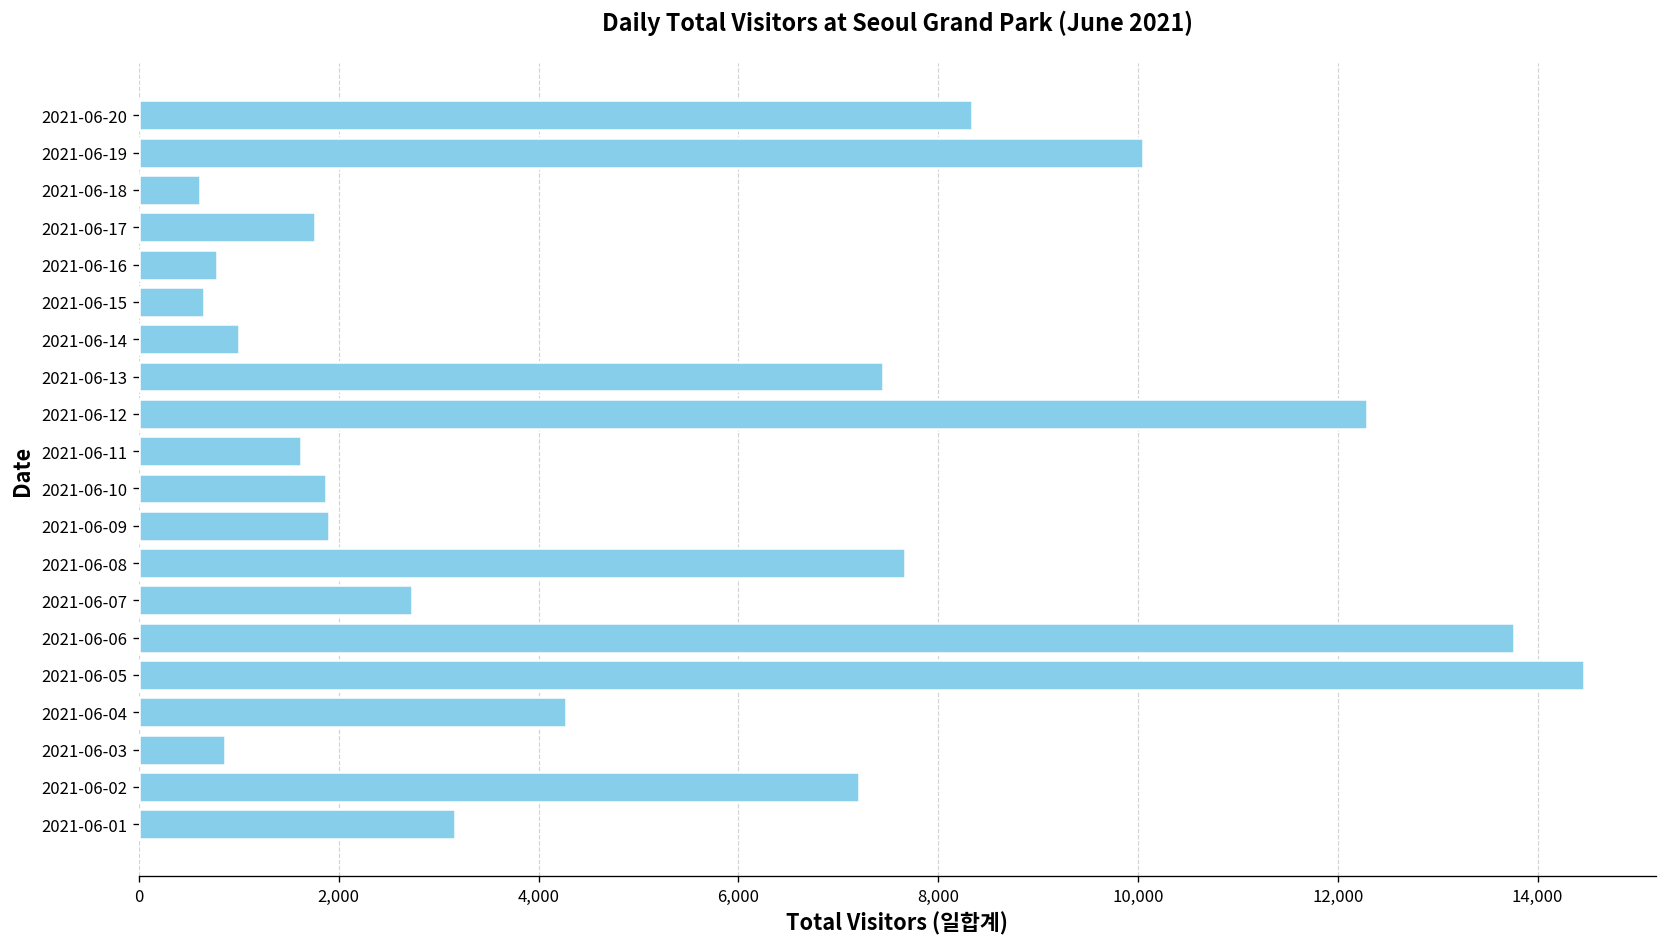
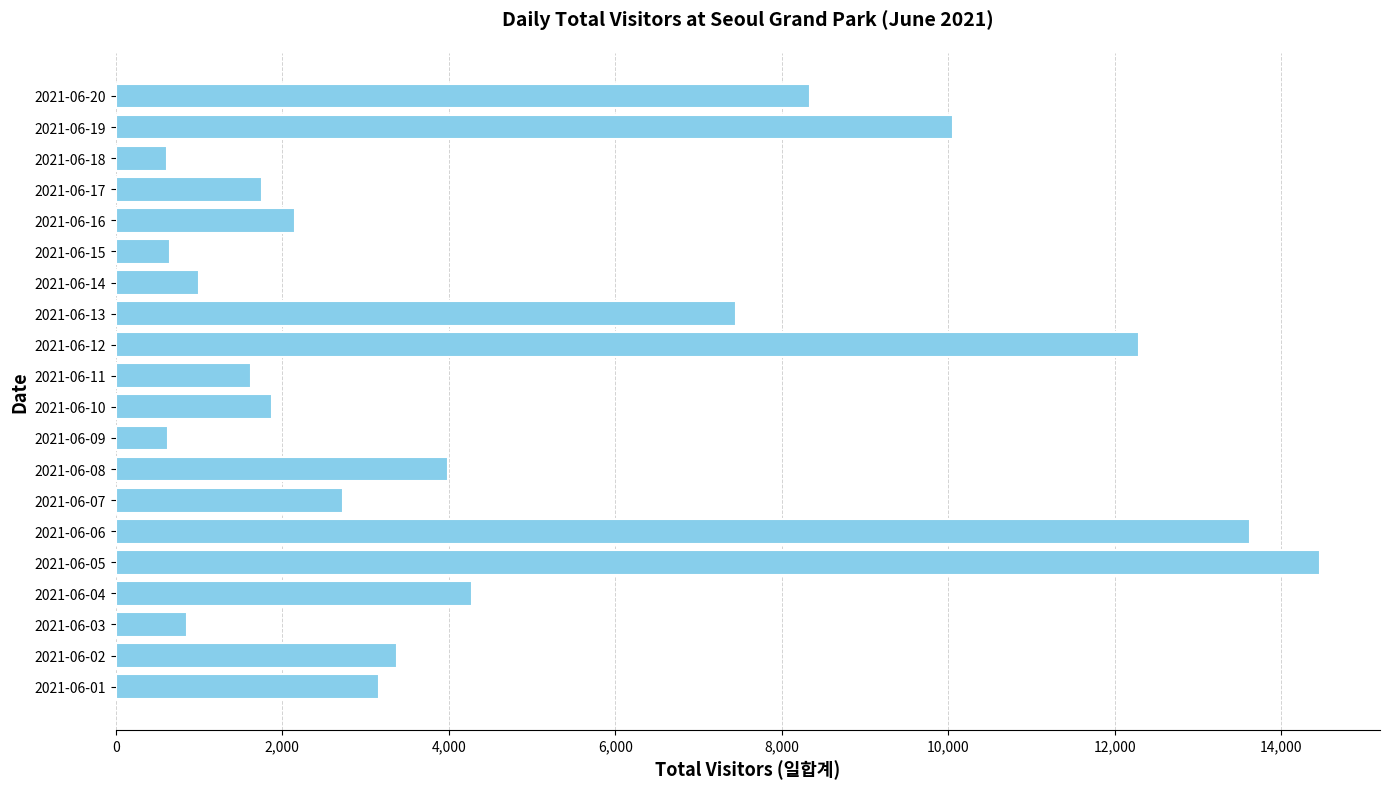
2021-06-16: 800 -> 2,200
2021-06-09: 1,900 -> 600
2021-06-08: 7,700 -> 4,000
2021-06-06: 13,800 -> 13,600
2021-06-02: 7,200 -> 3,400
